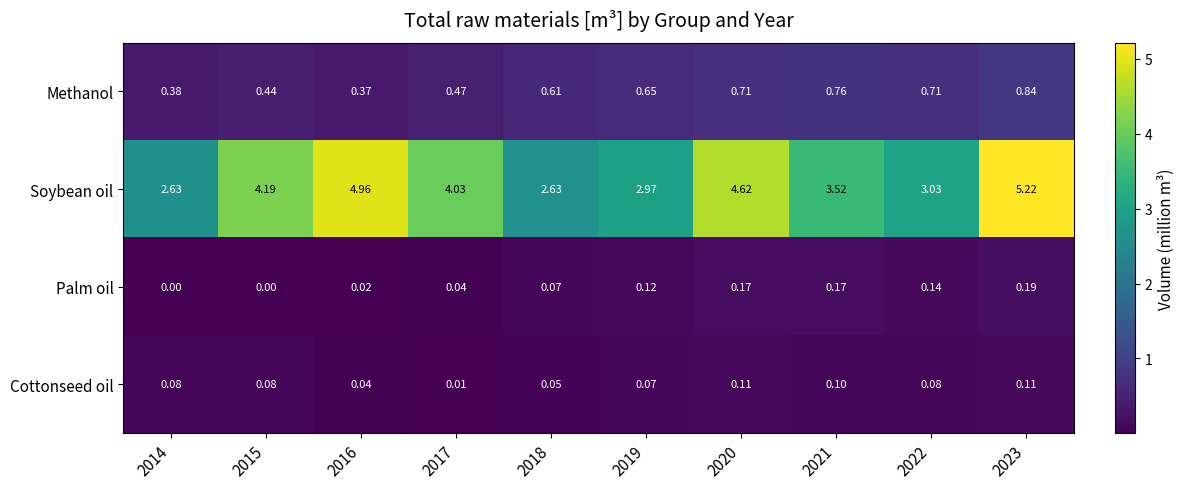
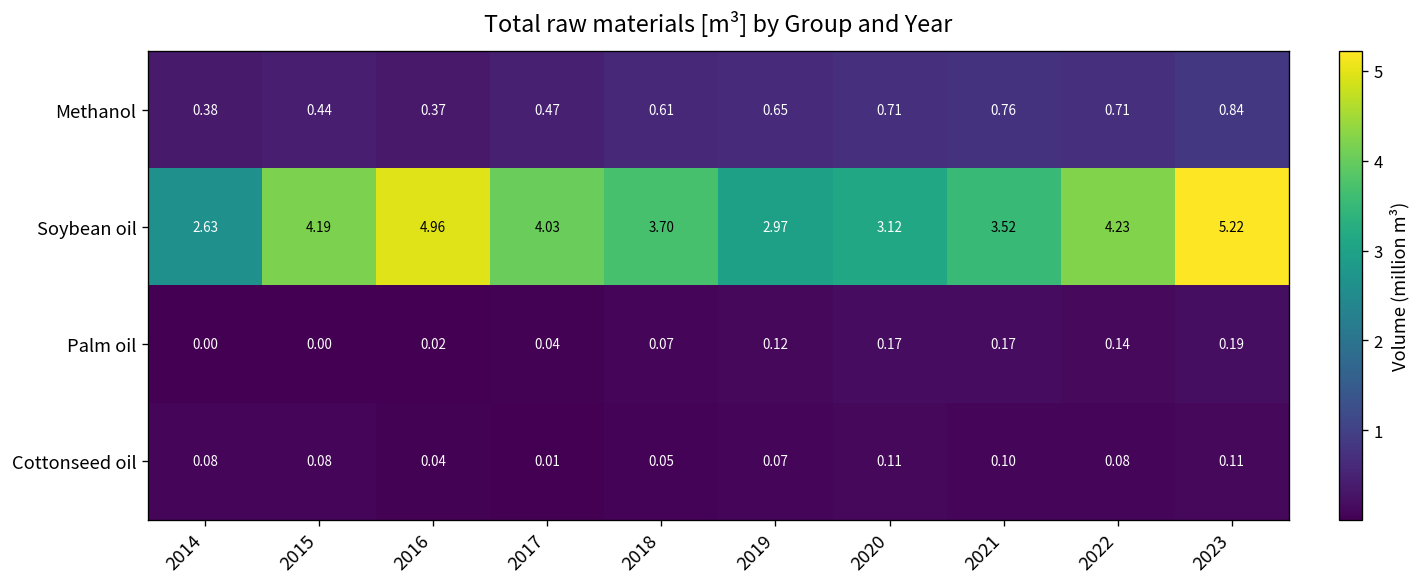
Soybean oil, 2018: 2.63 -> 3.70
Soybean oil, 2020: 4.62 -> 3.12
Soybean oil, 2022: 3.03 -> 4.23
